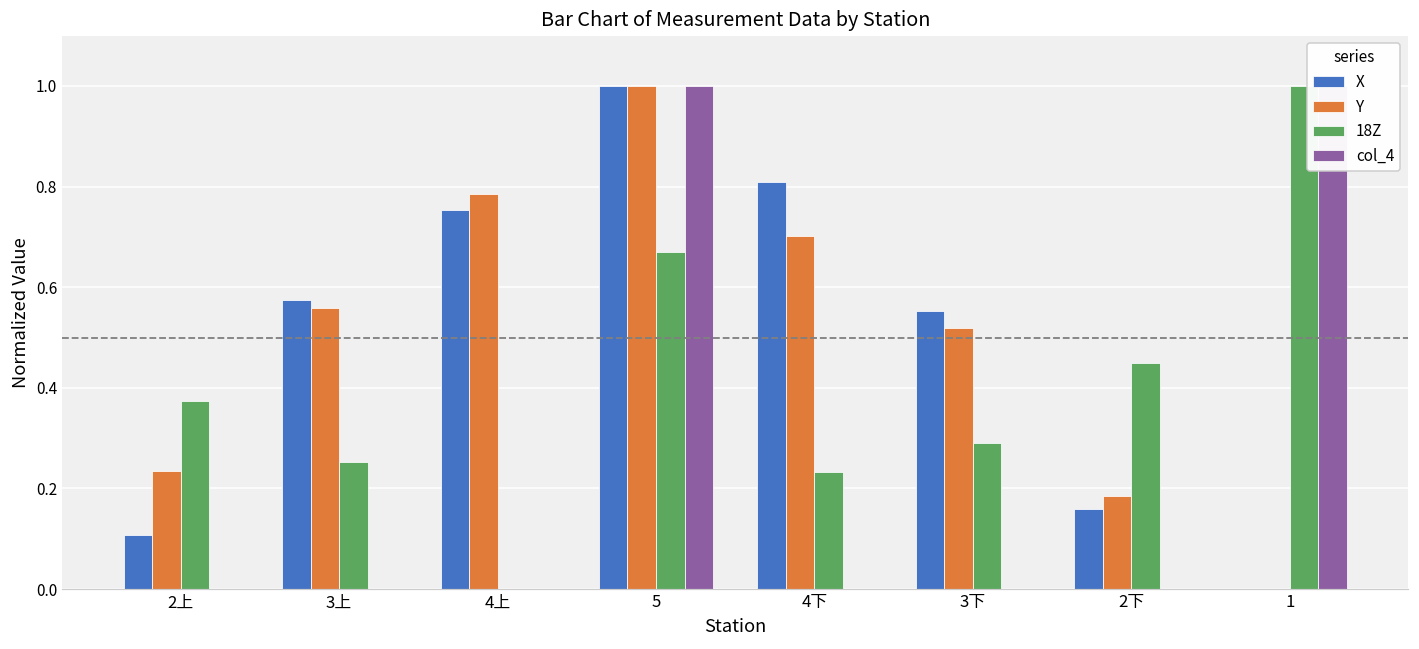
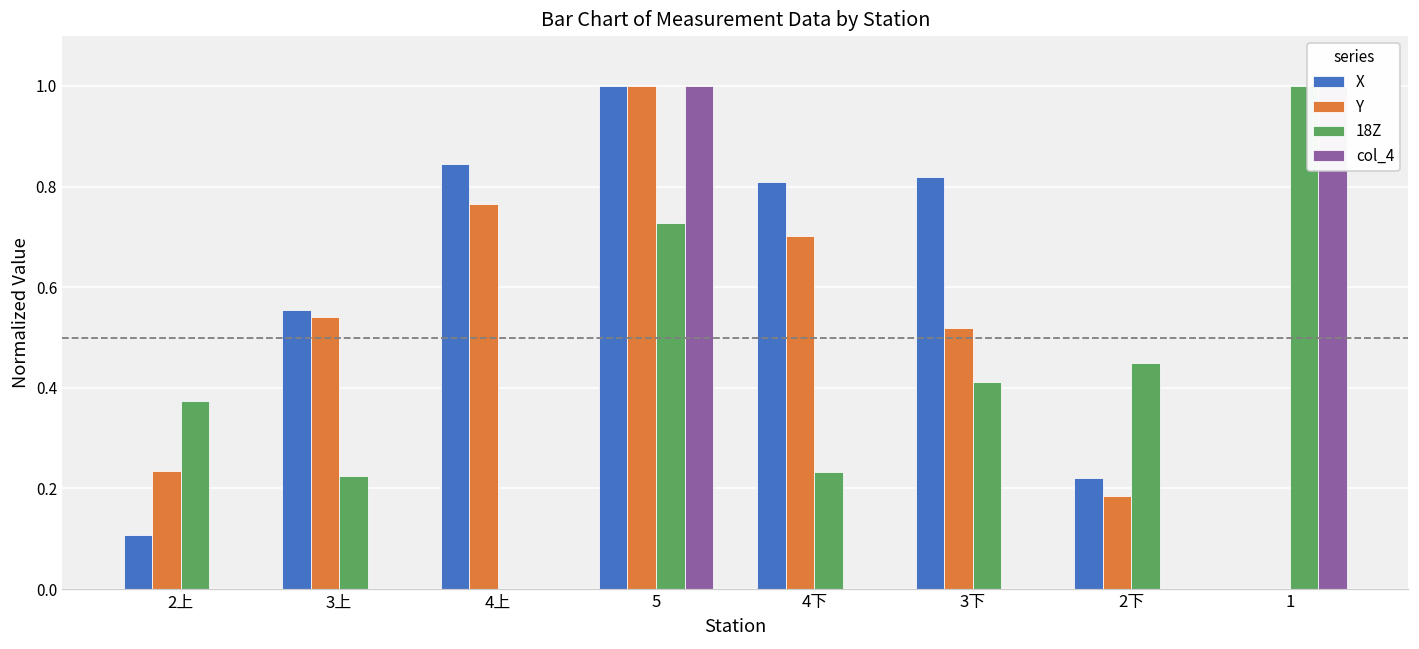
X, 3上: 0.57 -> 0.56
Y, 3上: 0.56 -> 0.54
18Z, 3上: 0.25 -> 0.23
X, 4上: 0.75 -> 0.84
Y, 4上: 0.78 -> 0.77
18Z, 5: 0.67 -> 0.73
X, 3下: 0.55 -> 0.82
18Z, 3下: 0.29 -> 0.41
X, 2下: 0.16 -> 0.22
